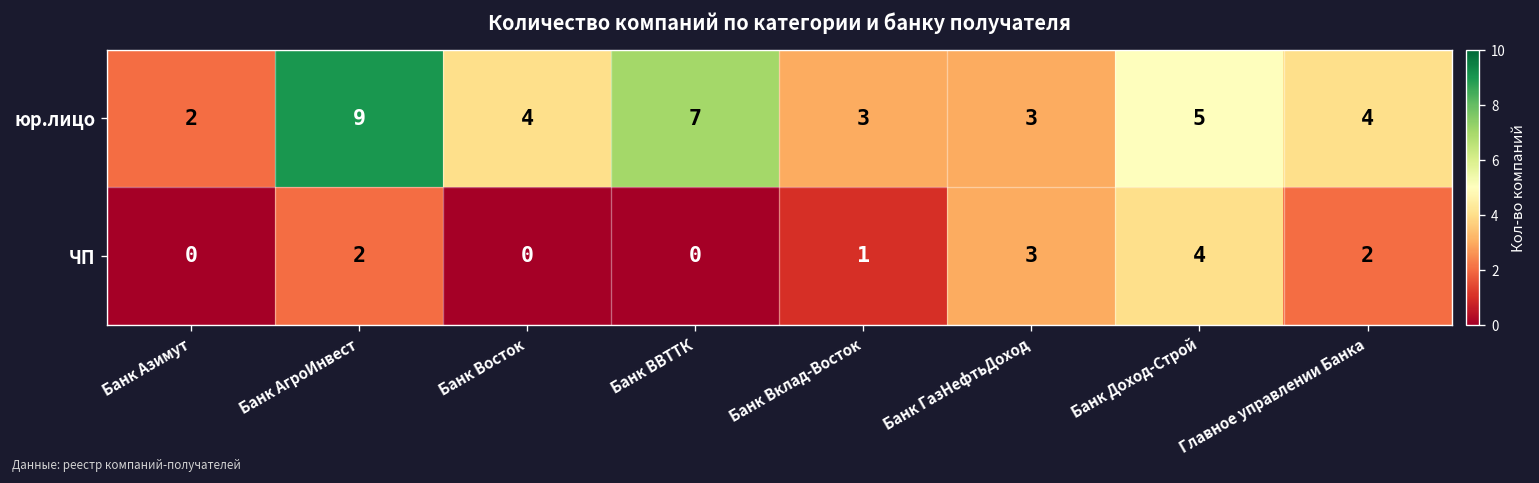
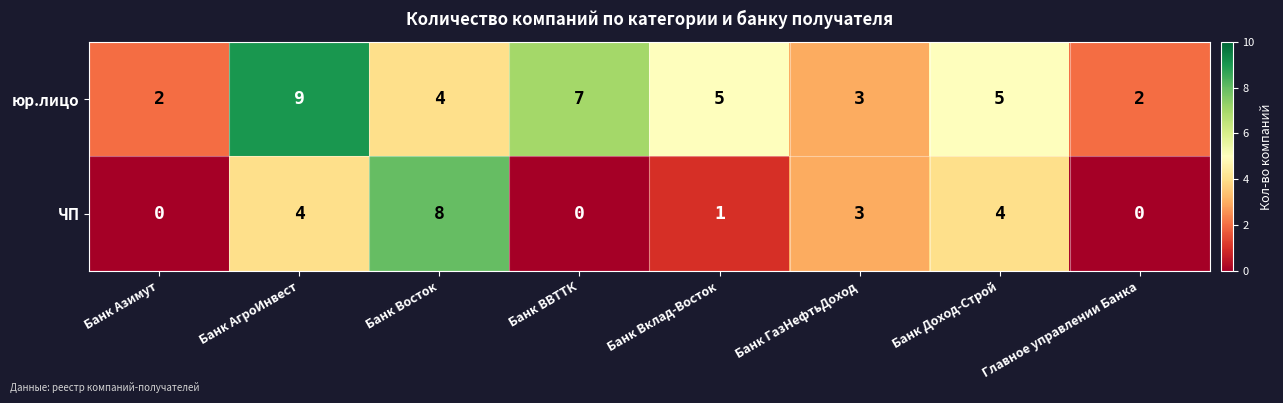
юр.лицо, Банк Вклад-Восток: 3 -> 5
юр.лицо, Главное управлении Банка: 4 -> 2
ЧП, Банк АгроИнвест: 2 -> 4
ЧП, Банк Восток: 0 -> 8
ЧП, Главное управлении Банка: 2 -> 0
